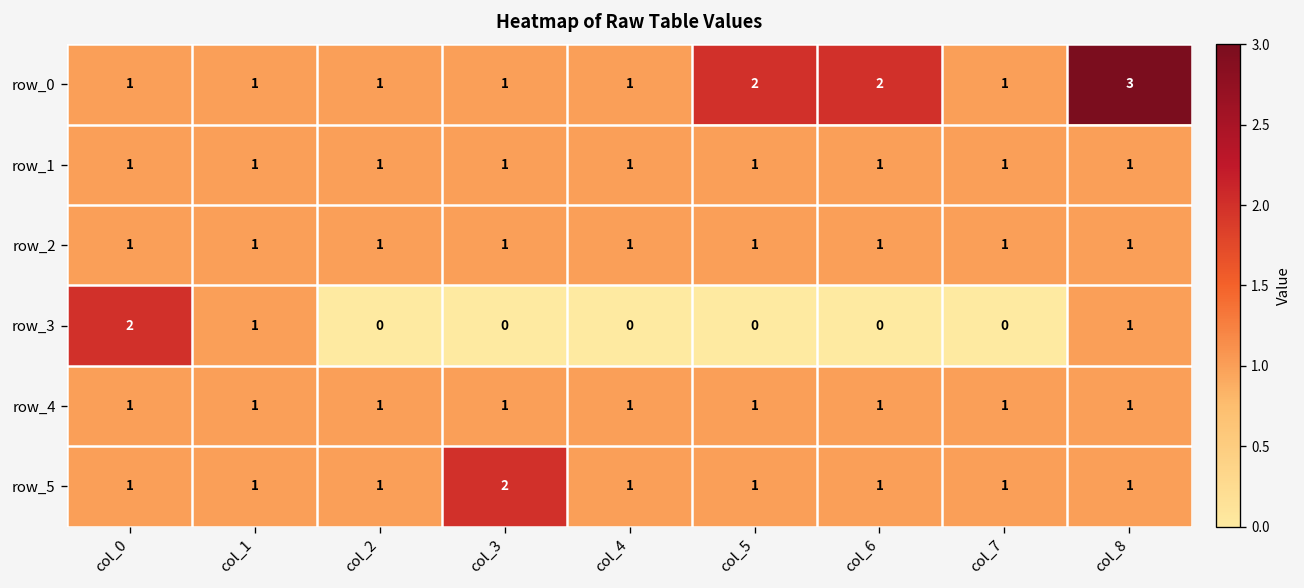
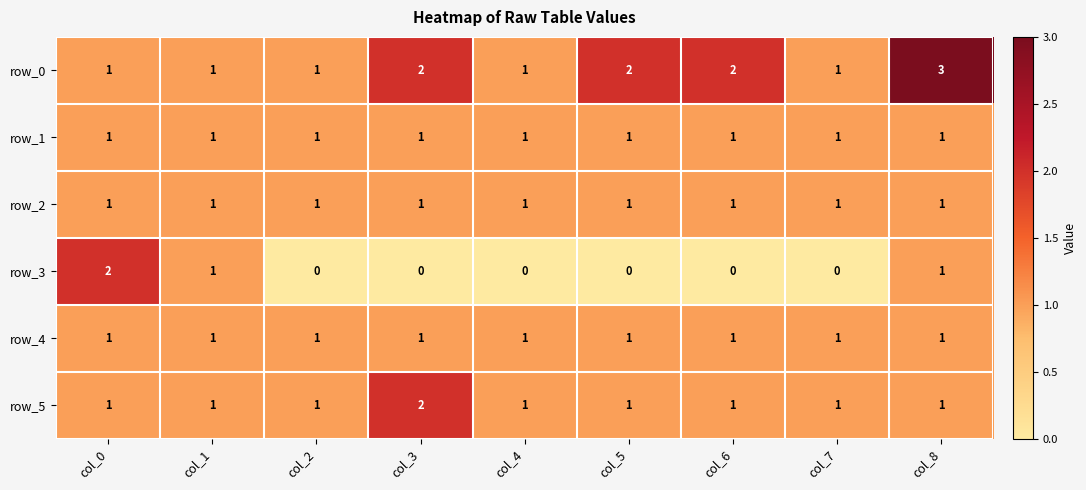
row_0, col_3: 1 -> 2
